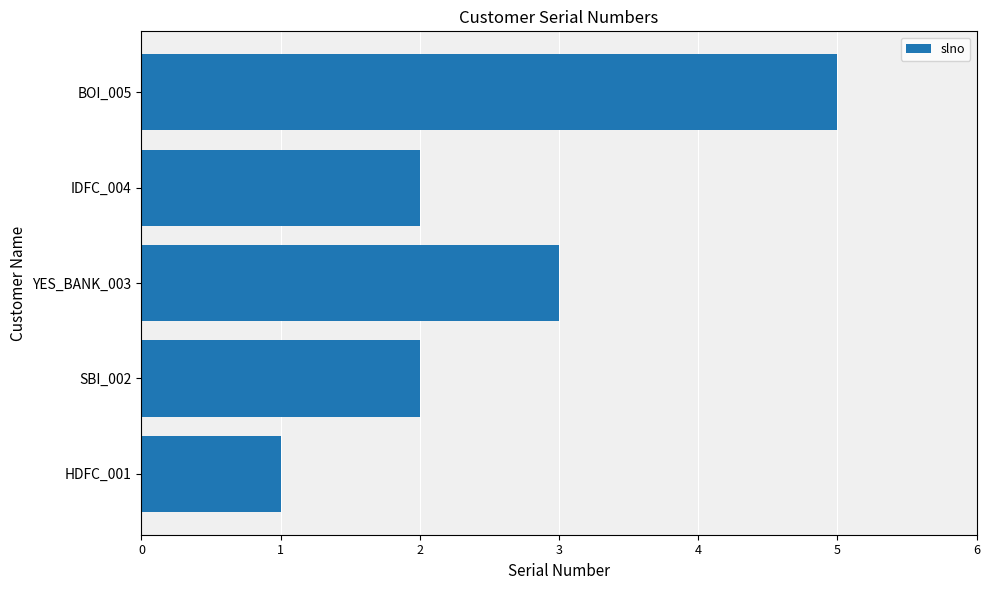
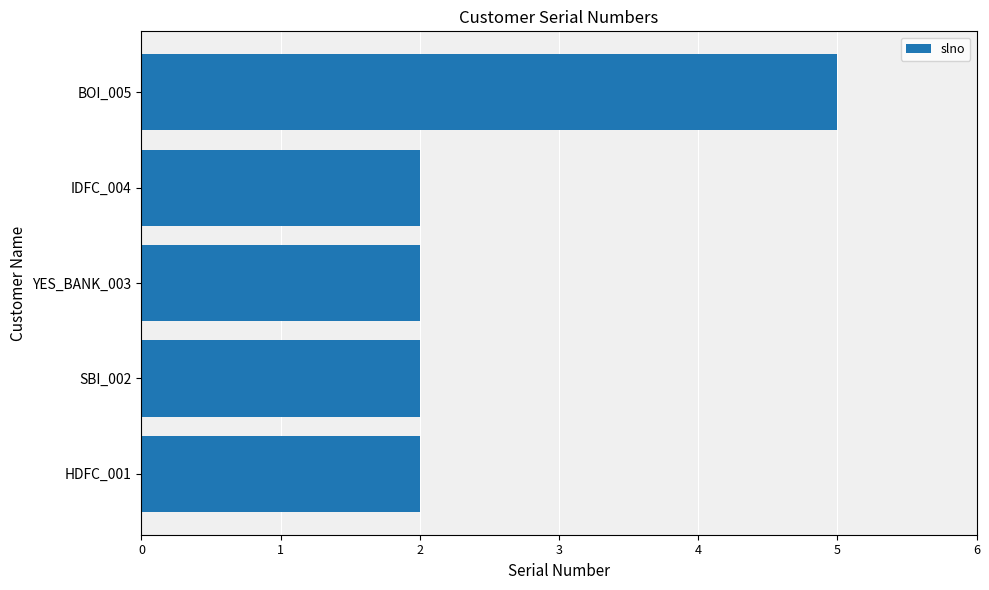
YES_BANK_003: 3 -> 2
HDFC_001: 1 -> 2
